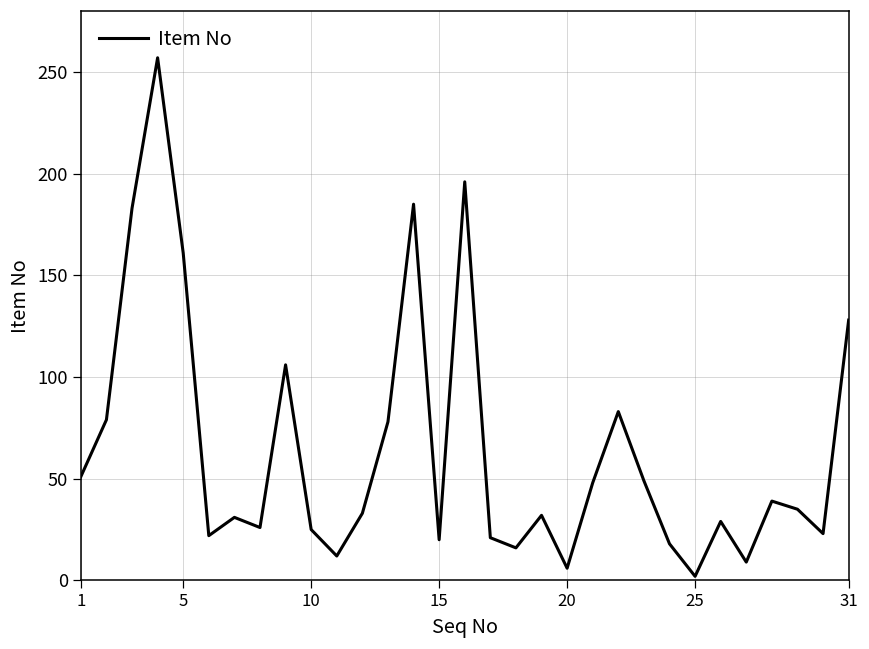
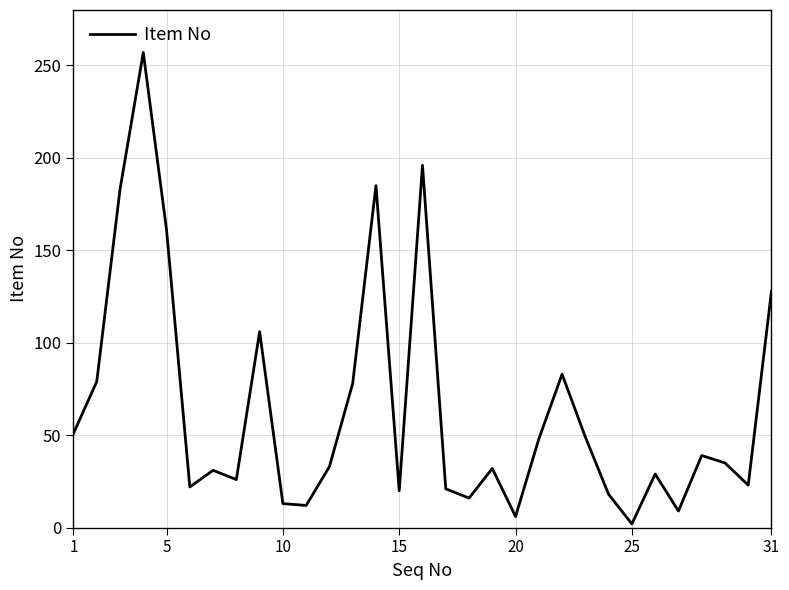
10: 25 -> 13
